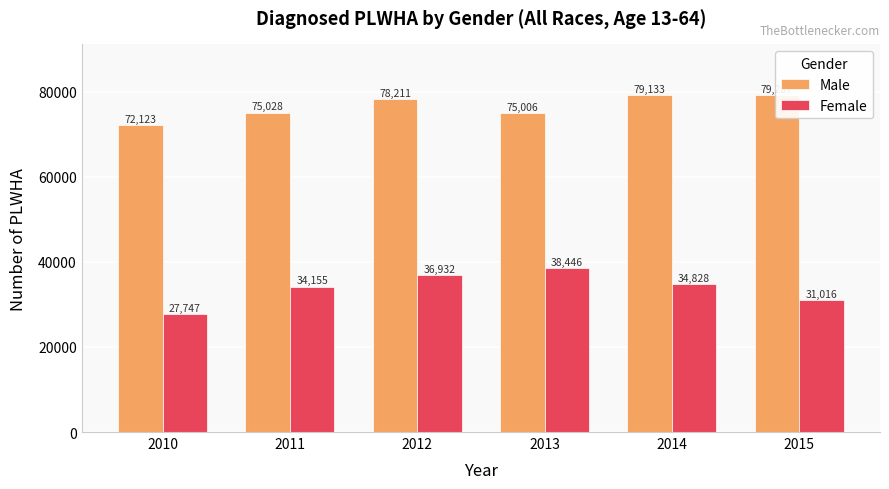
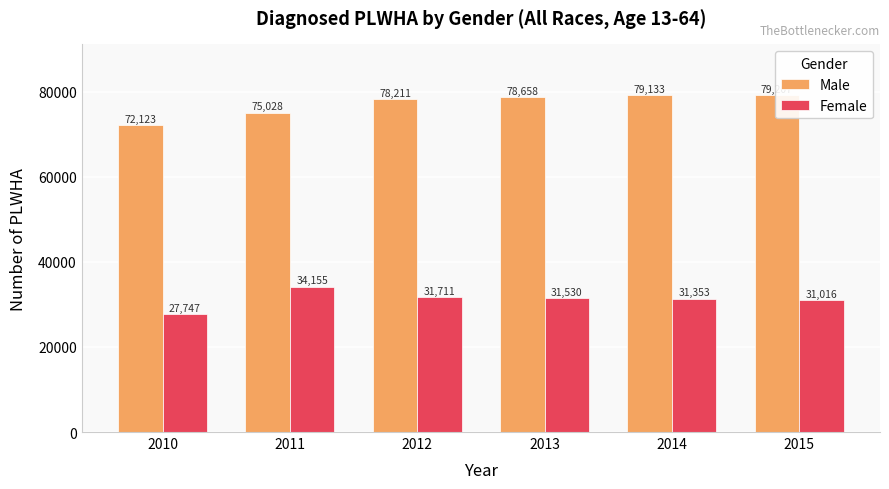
Female, 2012: 36,932 -> 31,711
Male, 2013: 75,006 -> 78,658
Female, 2013: 38,446 -> 31,530
Female, 2014: 34,828 -> 31,353
